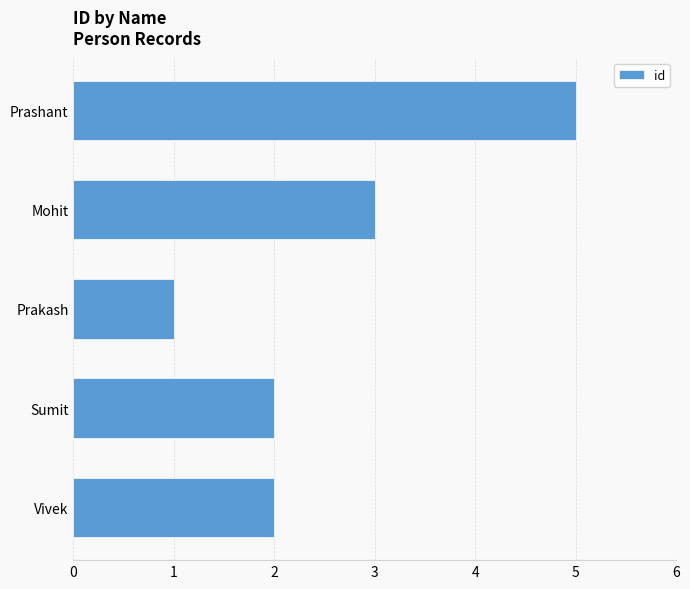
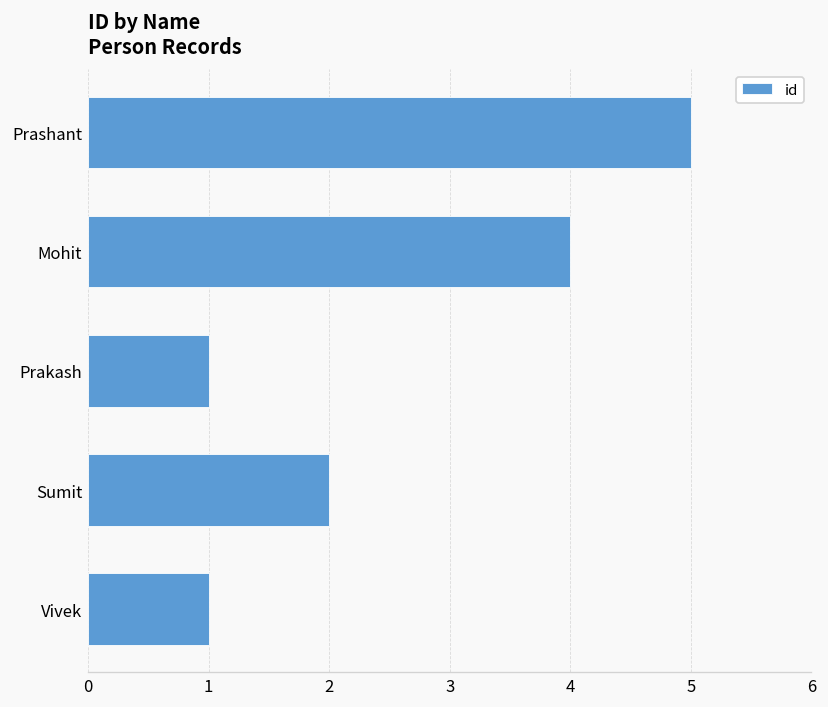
Mohit: 3 -> 4
Vivek: 2 -> 1
